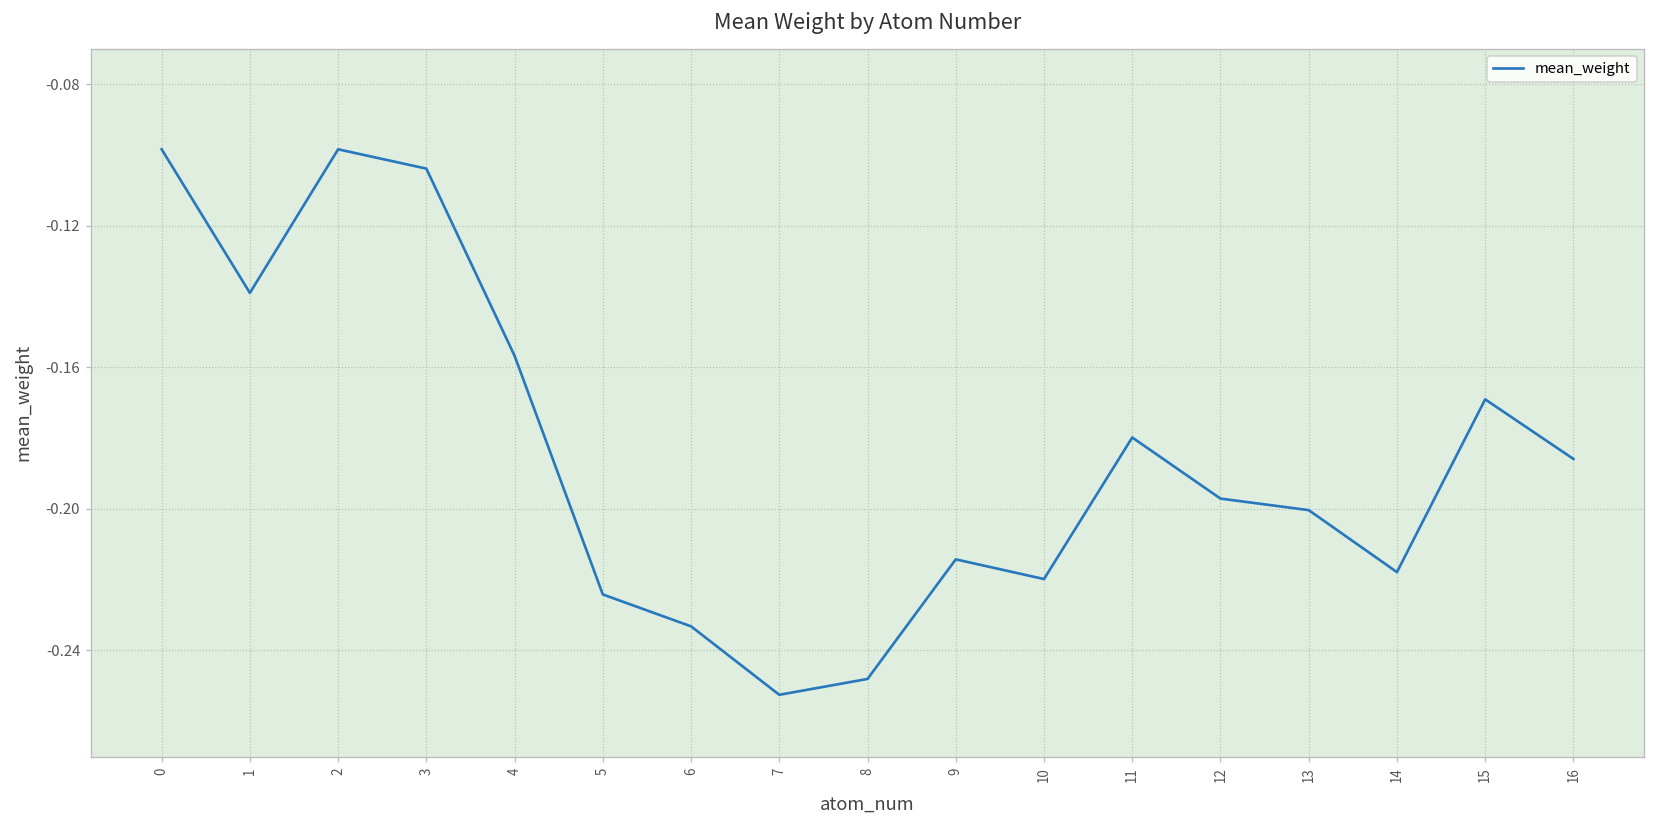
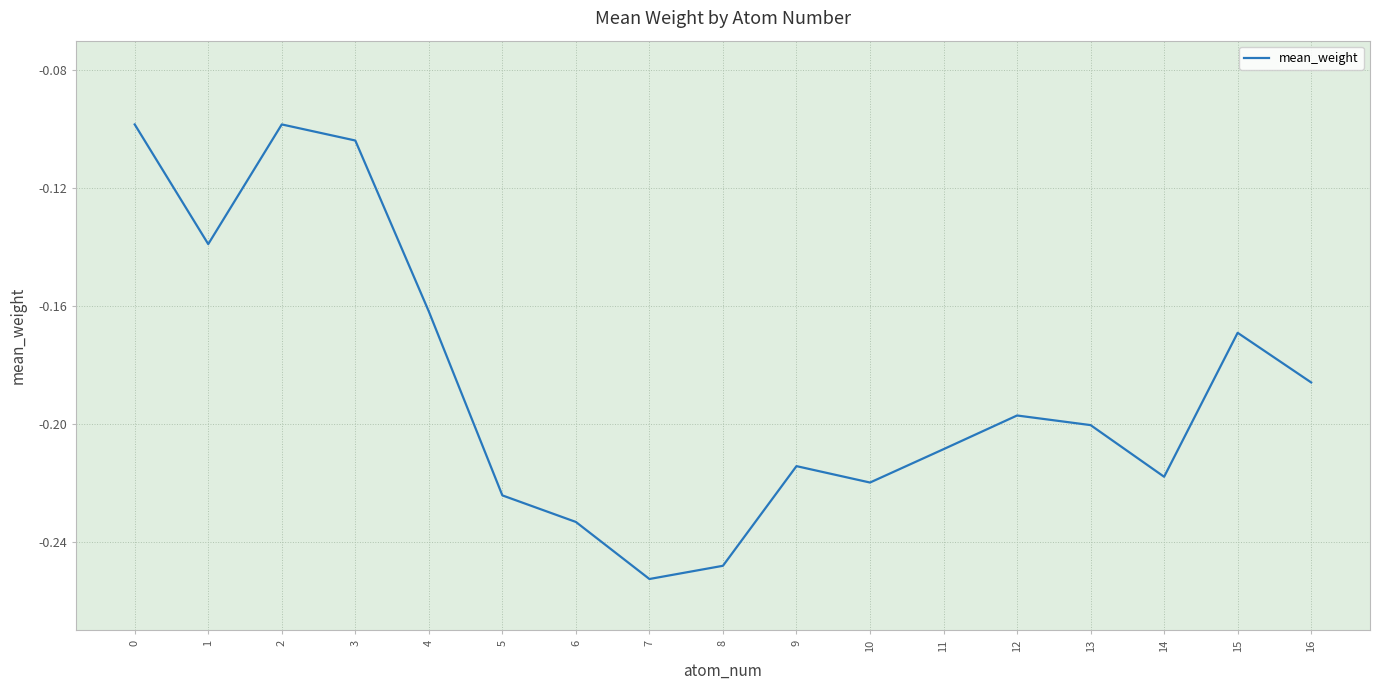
4: -0.157 -> -0.162
11: -0.180 -> -0.209
